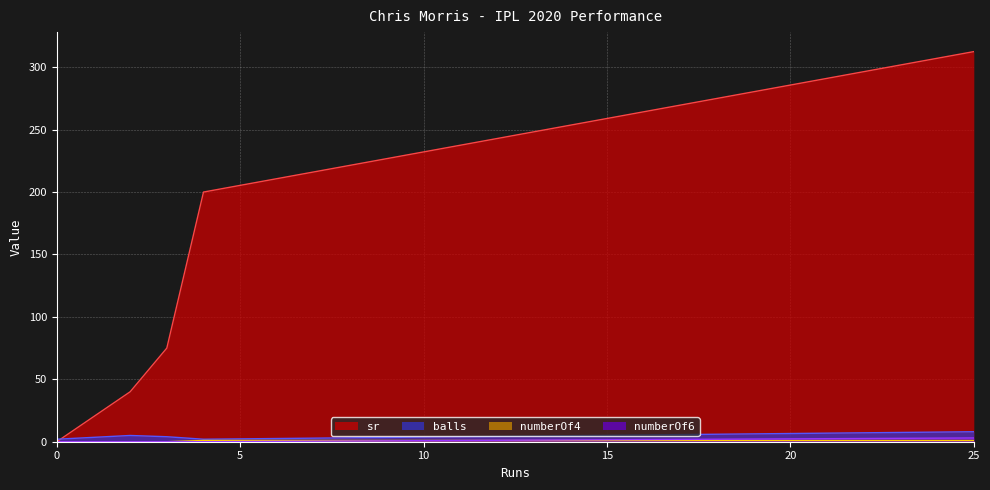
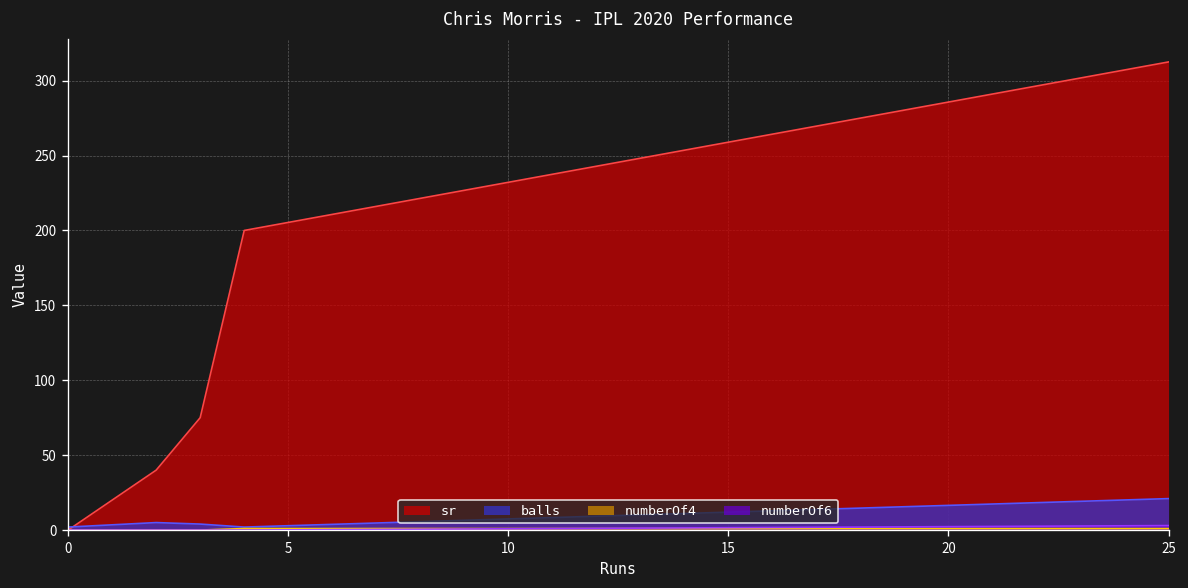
balls, 25: 8 -> 21
